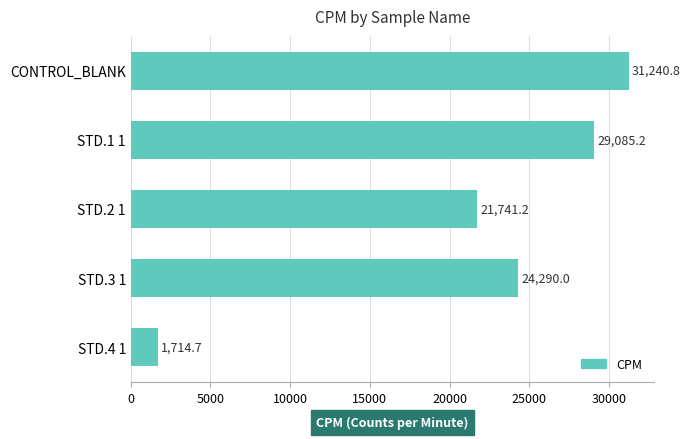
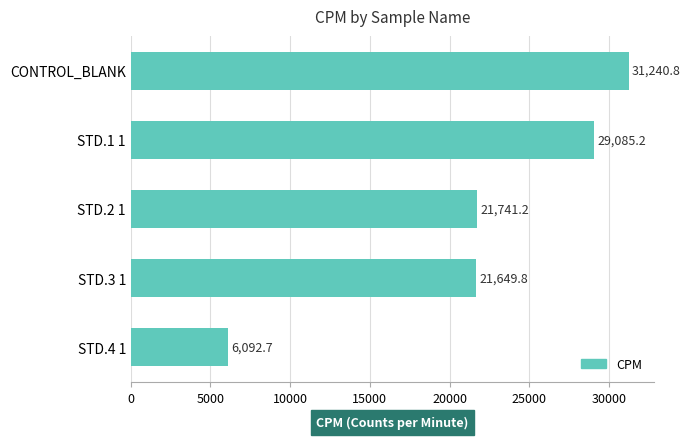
STD.3 1: 24,290.0 -> 21,649.8
STD.4 1: 1,714.7 -> 6,092.7
